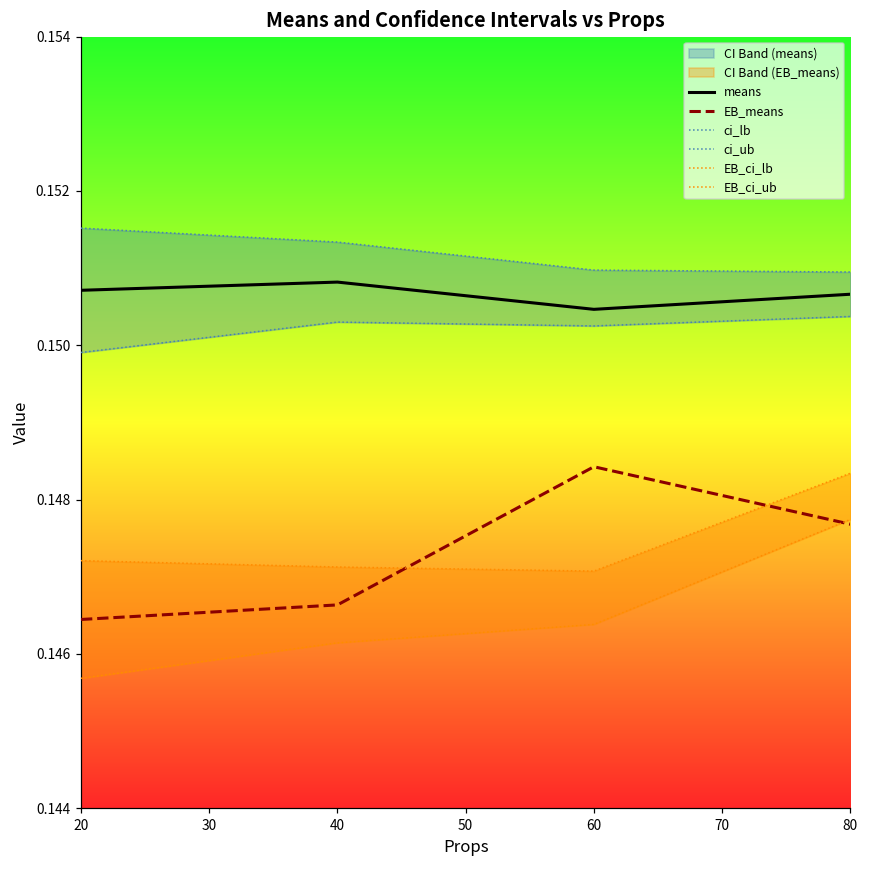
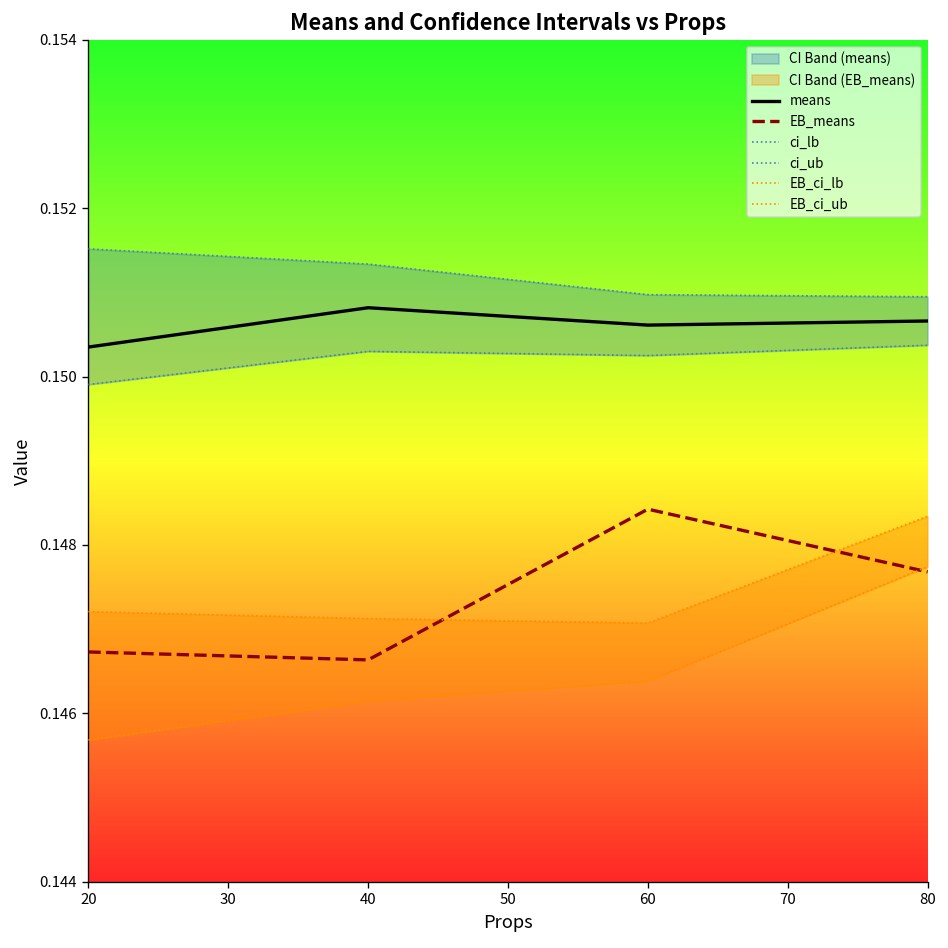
means, 20: 0.1507 -> 0.1504
EB_means, 20: 0.1464 -> 0.1467
means, 60: 0.1505 -> 0.1506
